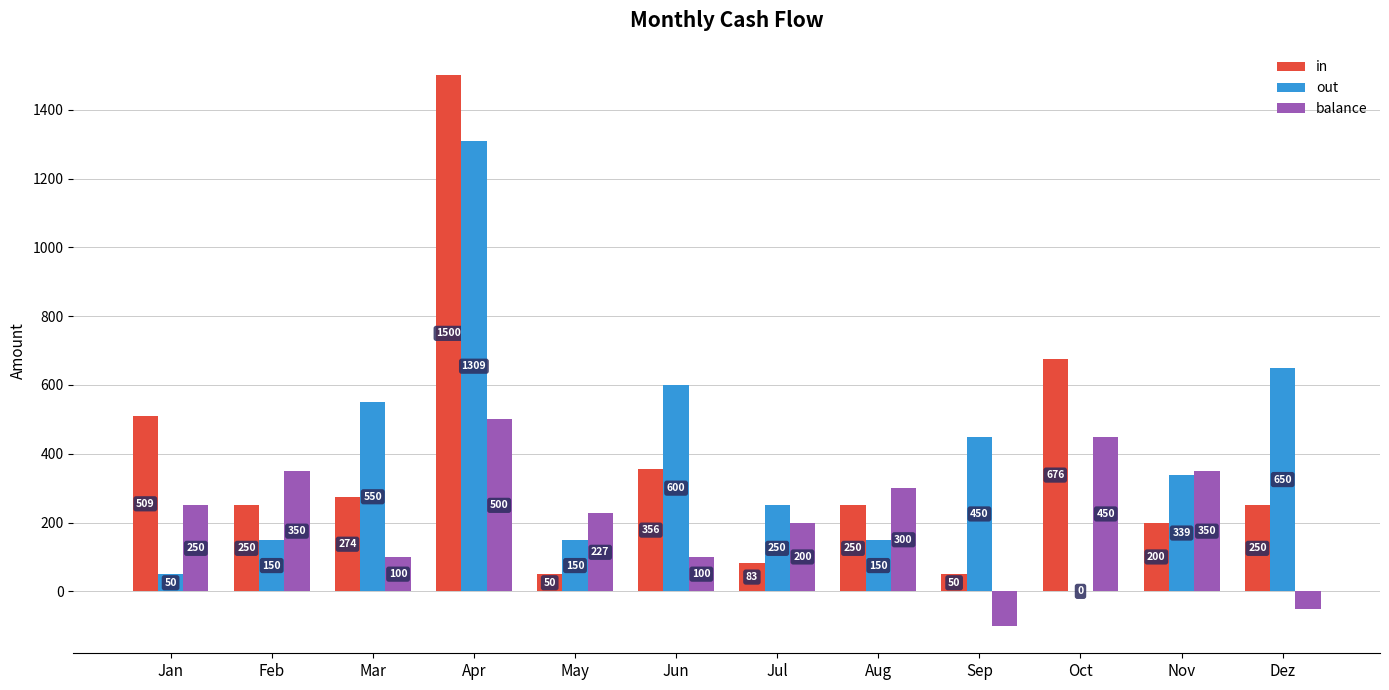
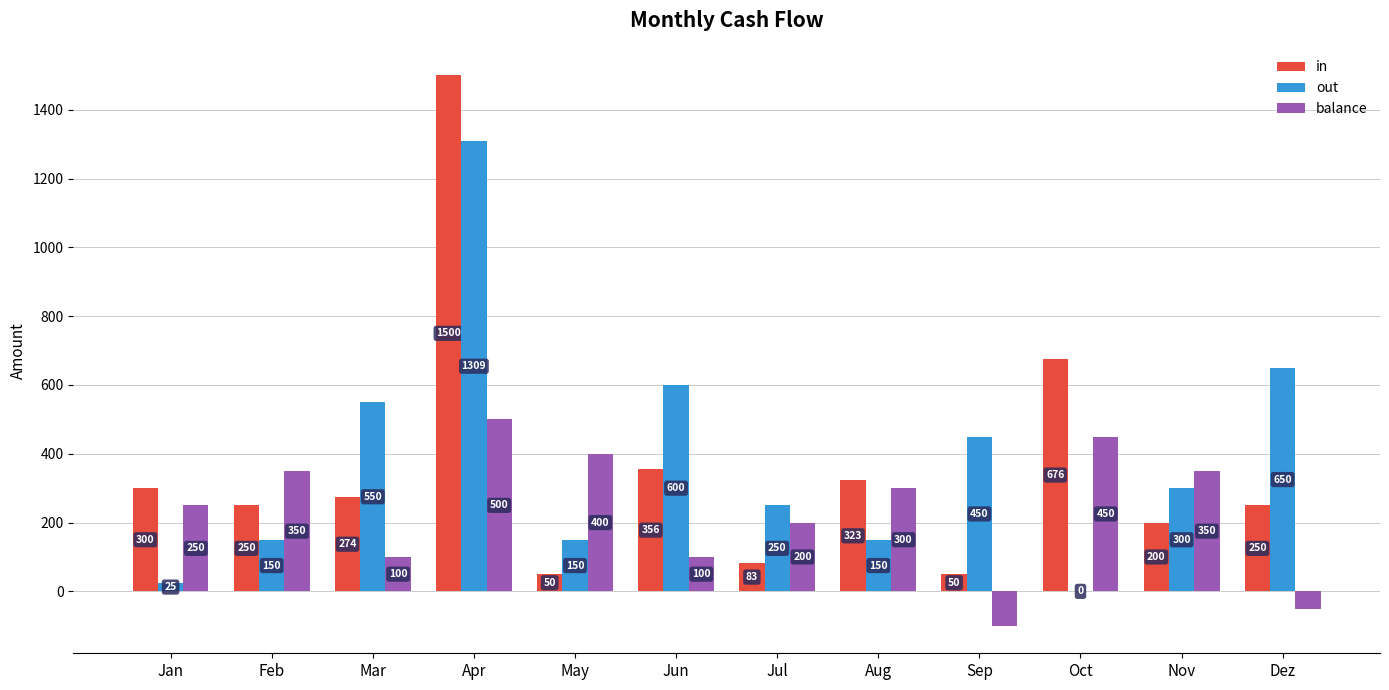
in, Jan: 509 -> 300
out, Jan: 50 -> 25
balance, May: 227 -> 400
in, Aug: 250 -> 323
out, Nov: 339 -> 300
